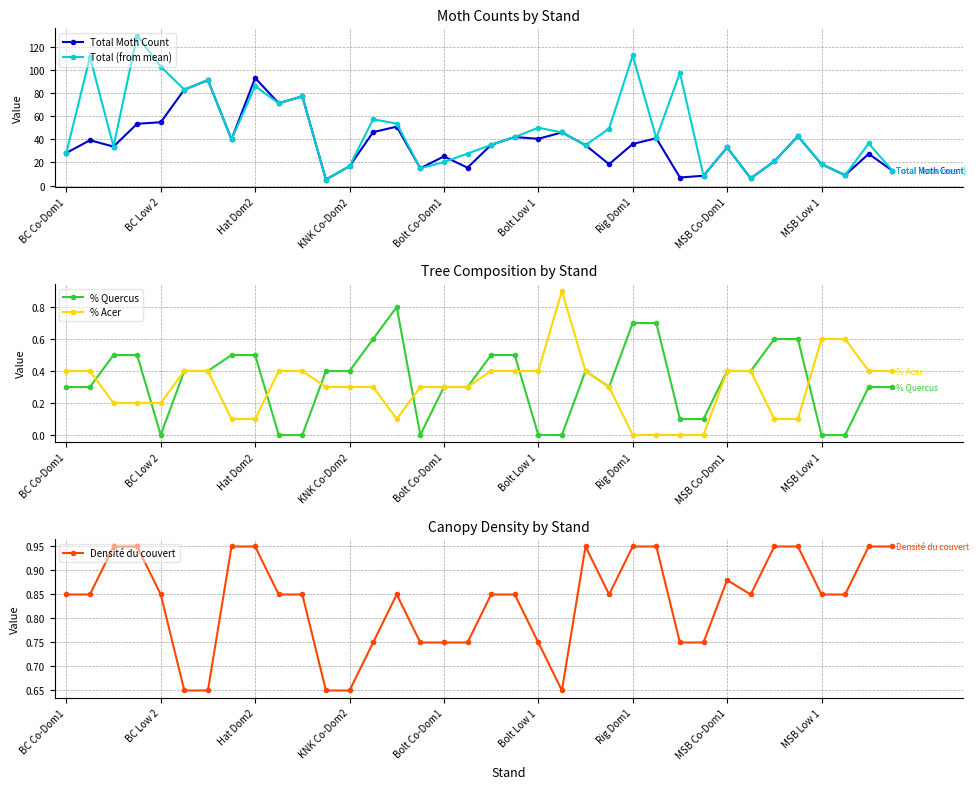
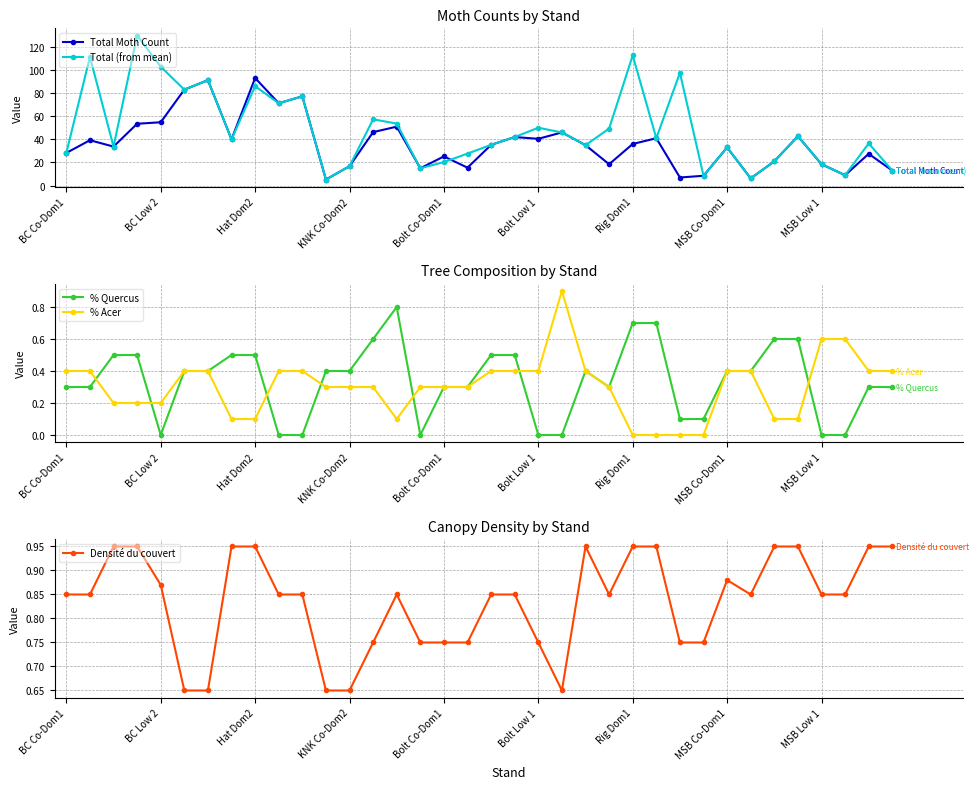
Canopy Density by Stand, BC Low 2: 0.85 -> 0.87
